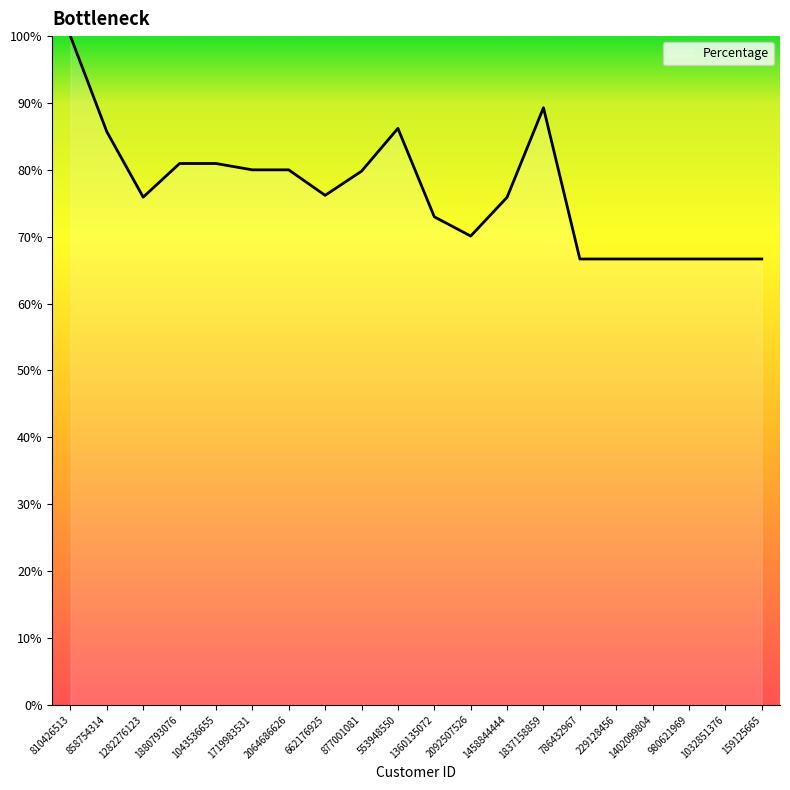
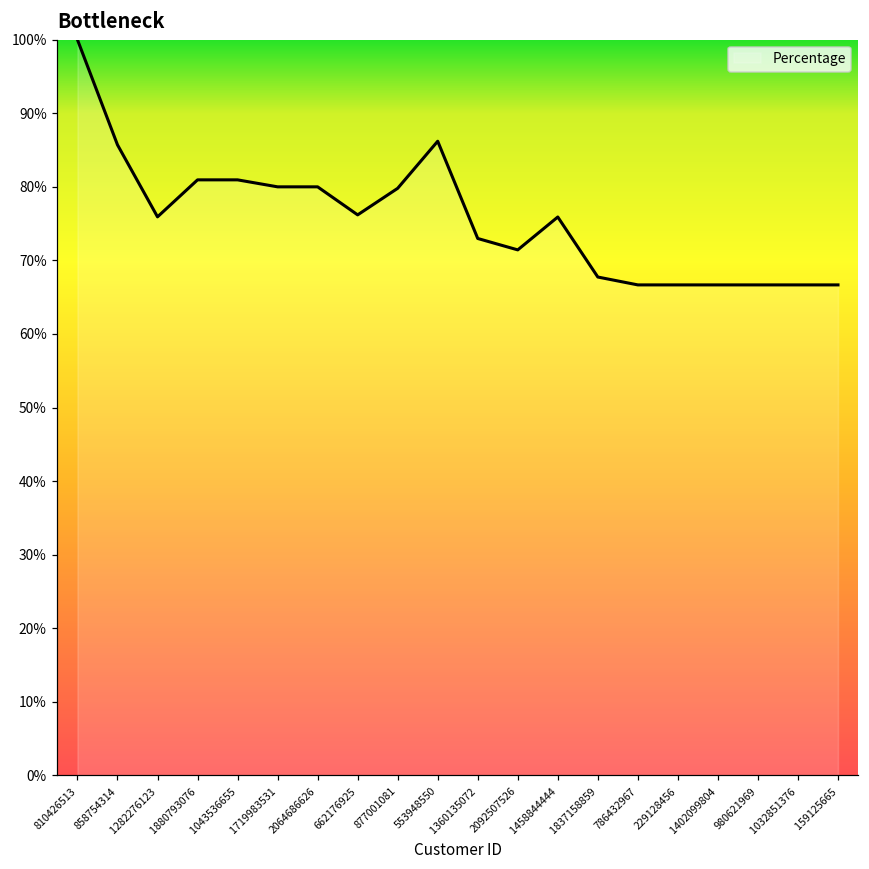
2092507526: 70% -> 71%
1837158859: 89% -> 68%
